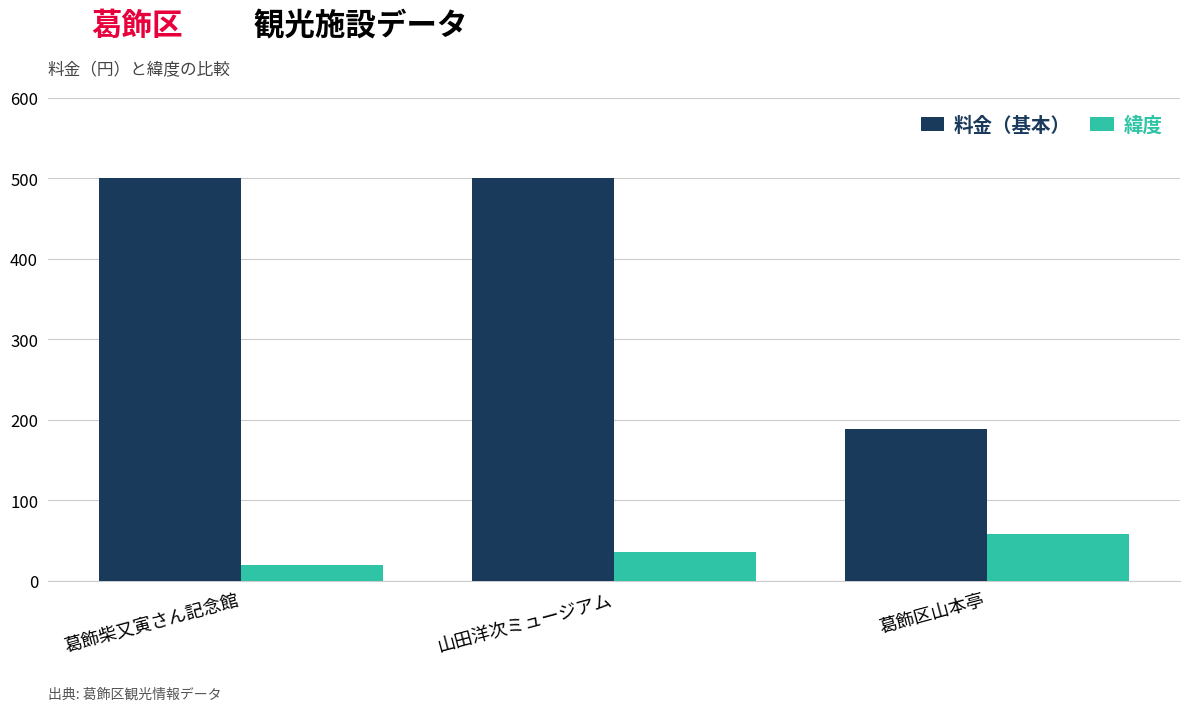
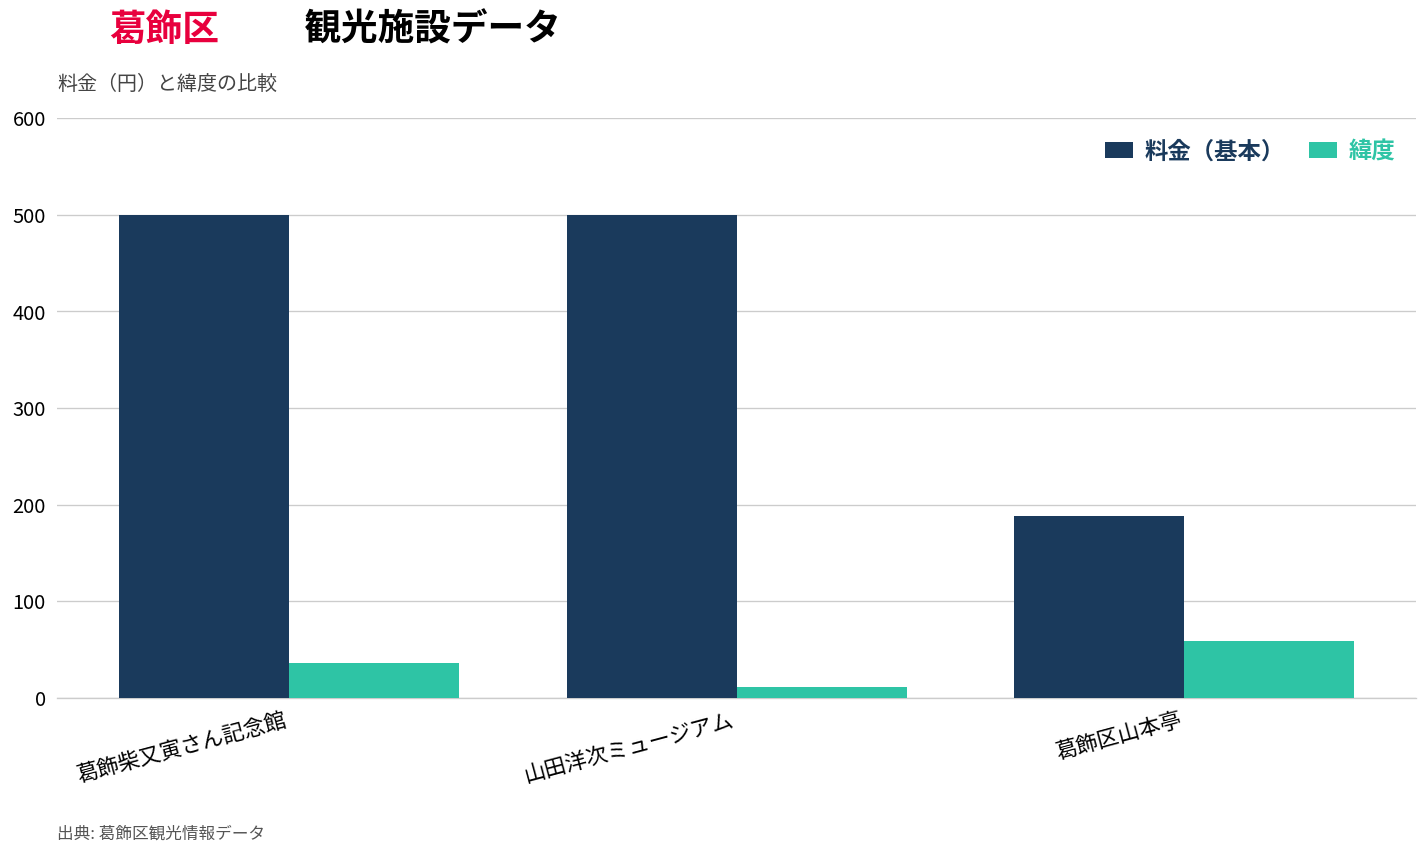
緯度, 葛飾柴又寅さん記念館: 20 -> 40
緯度, 山田洋次ミュージアム: 40 -> 10
